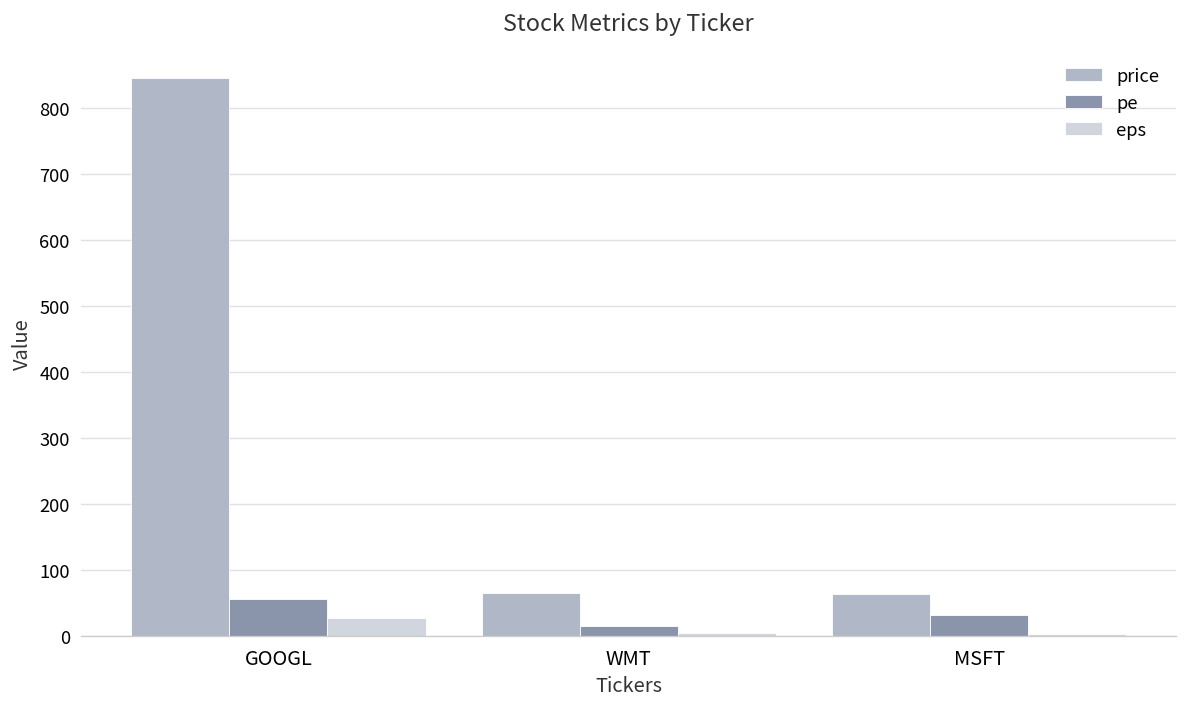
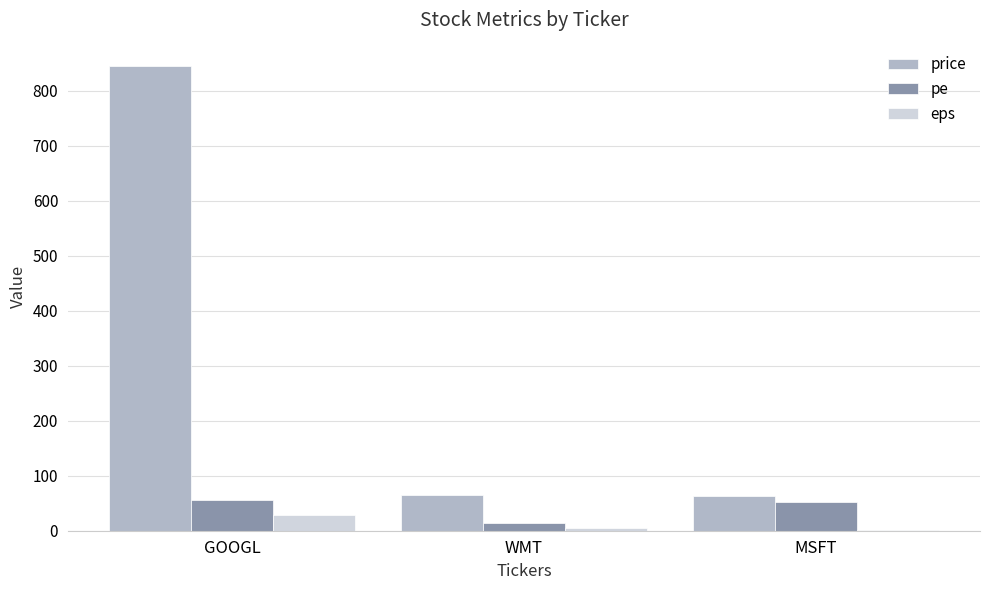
pe, MSFT: 30 -> 50
